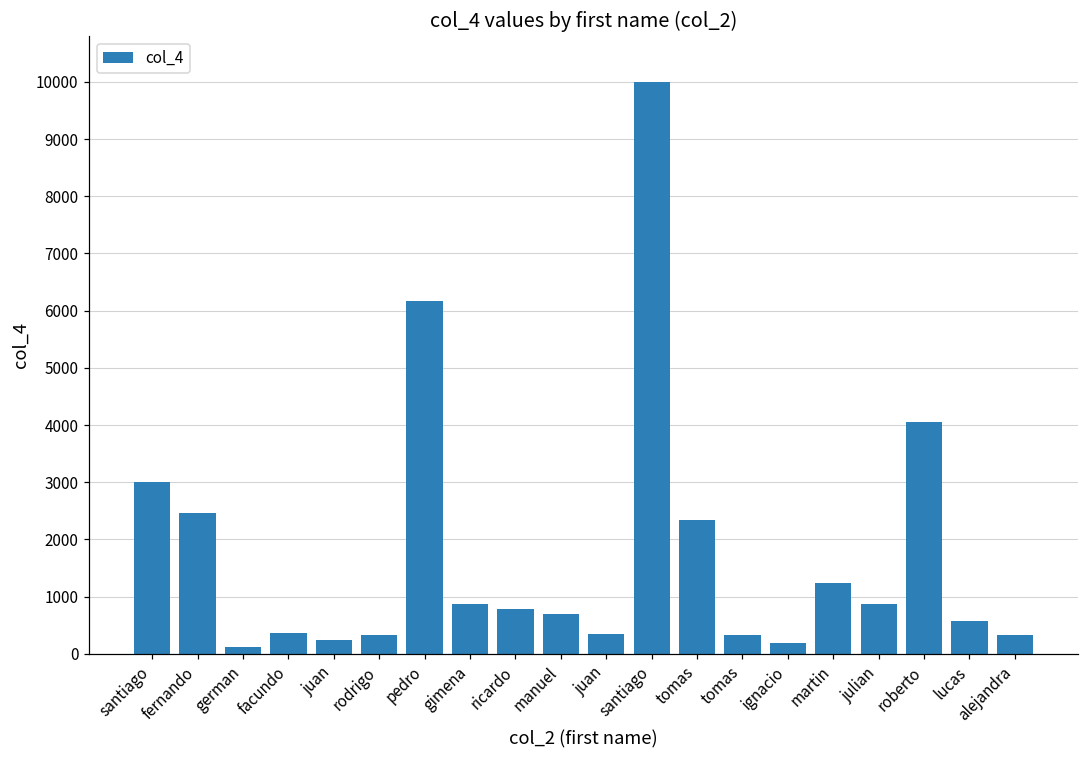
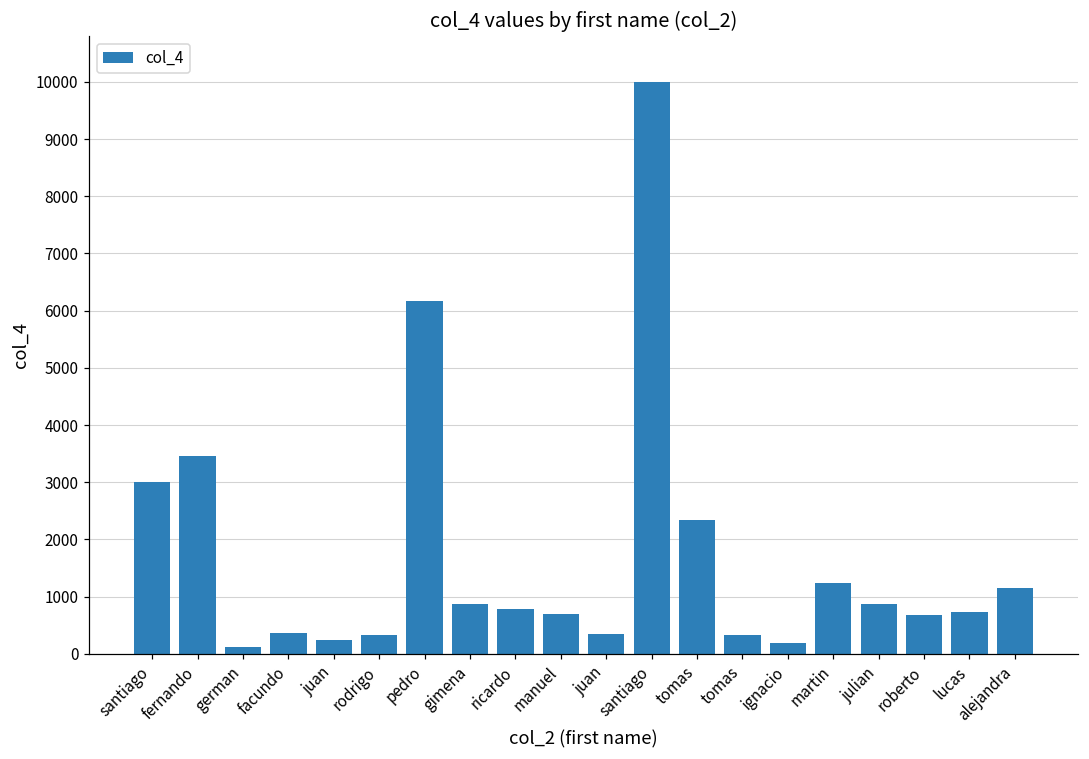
fernando: 2500 -> 3500
roberto: 4100 -> 700
lucas: 600 -> 700
alejandra: 300 -> 1100
